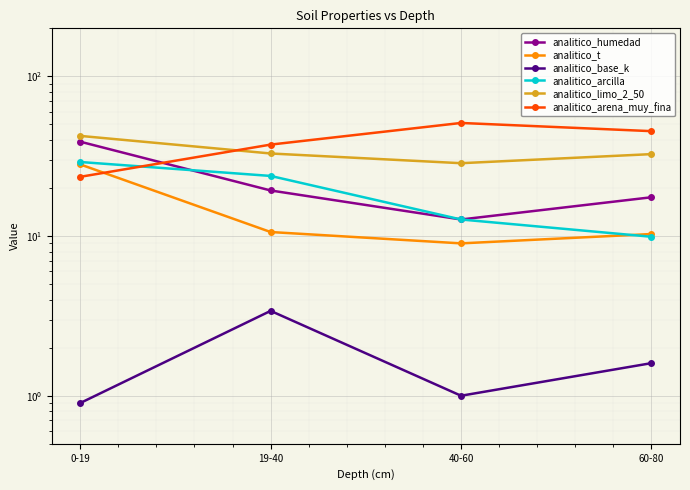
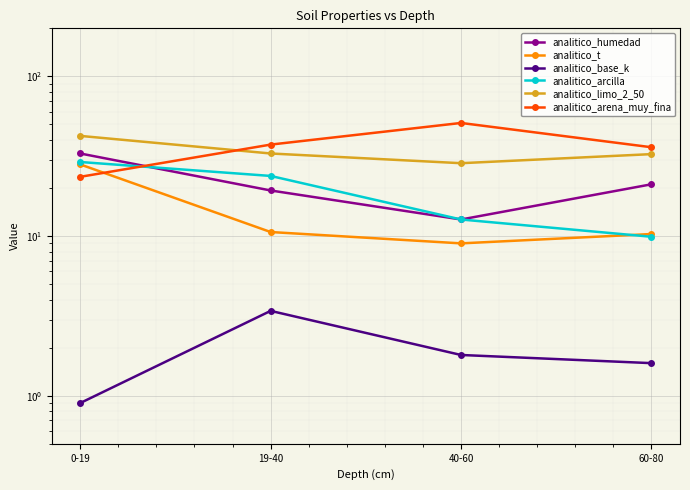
analitico_humedad, 0-19: 39 -> 33
analitico_base_k, 40-60: 1.0 -> 1.8
analitico_humedad, 60-80: 18 -> 21
analitico_arena_muy_fina, 60-80: 45 -> 36
